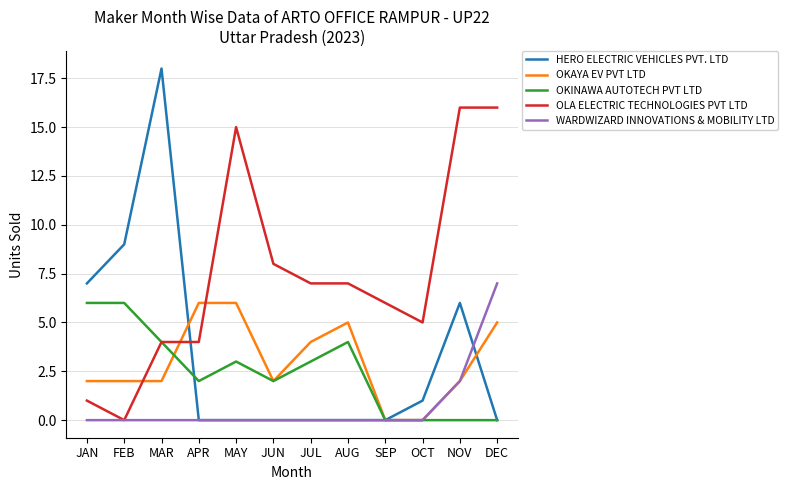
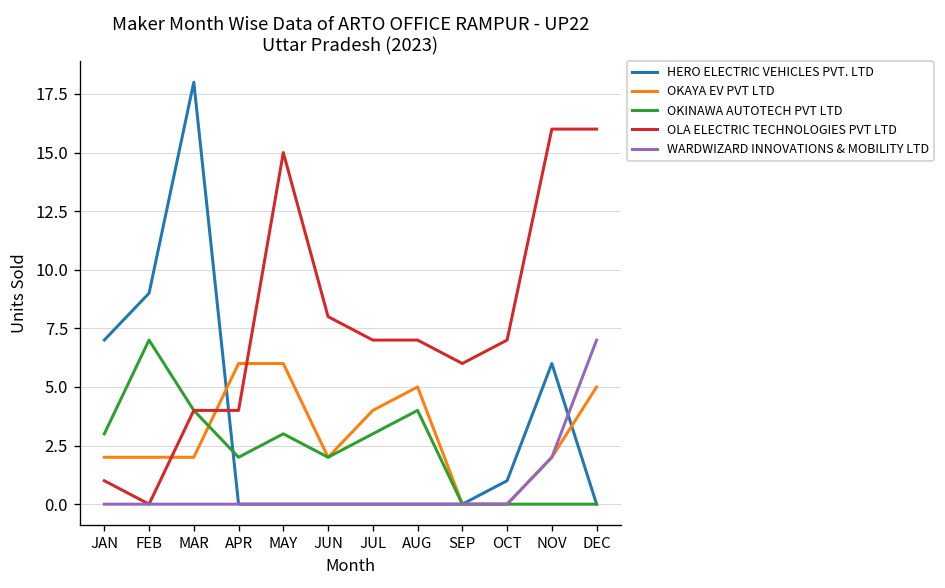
OKINAWA AUTOTECH PVT LTD, JAN: 6 -> 3
OKINAWA AUTOTECH PVT LTD, FEB: 6 -> 7
OLA ELECTRIC TECHNOLOGIES PVT LTD, OCT: 5 -> 7
